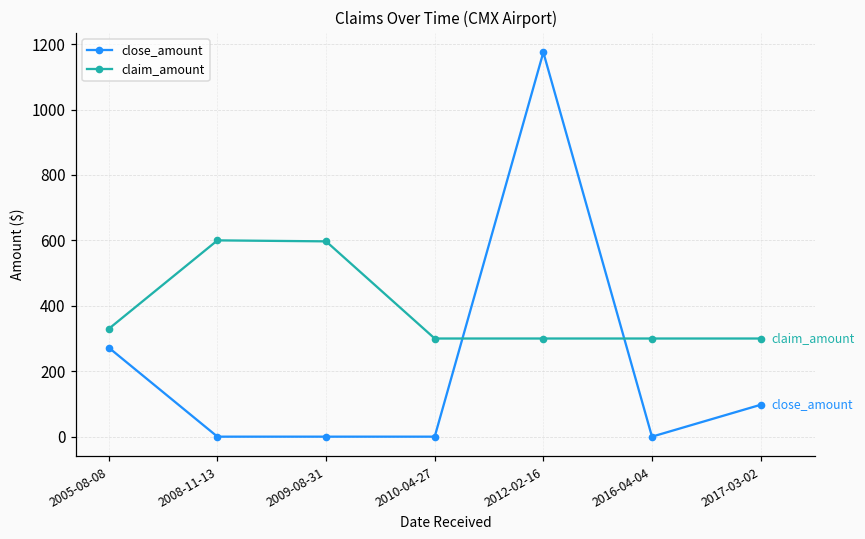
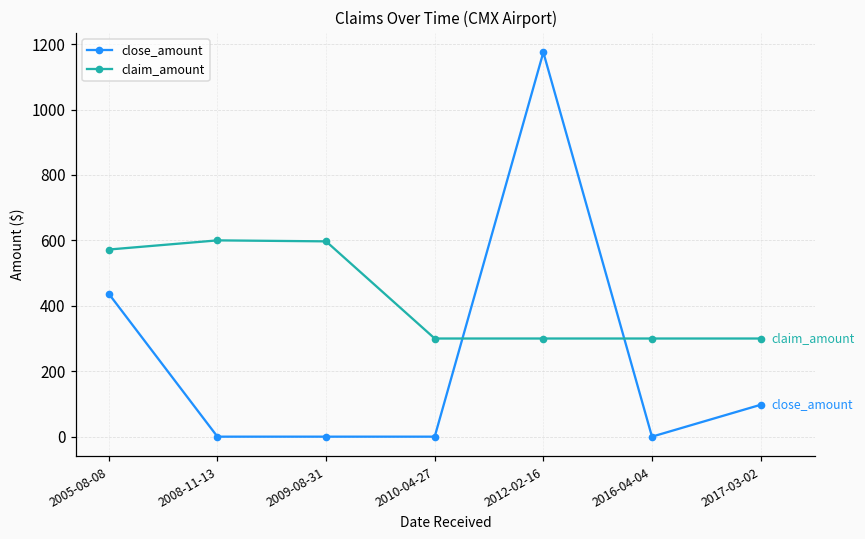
close_amount, 2005-08-08: 270 -> 440
claim_amount, 2005-08-08: 330 -> 570
